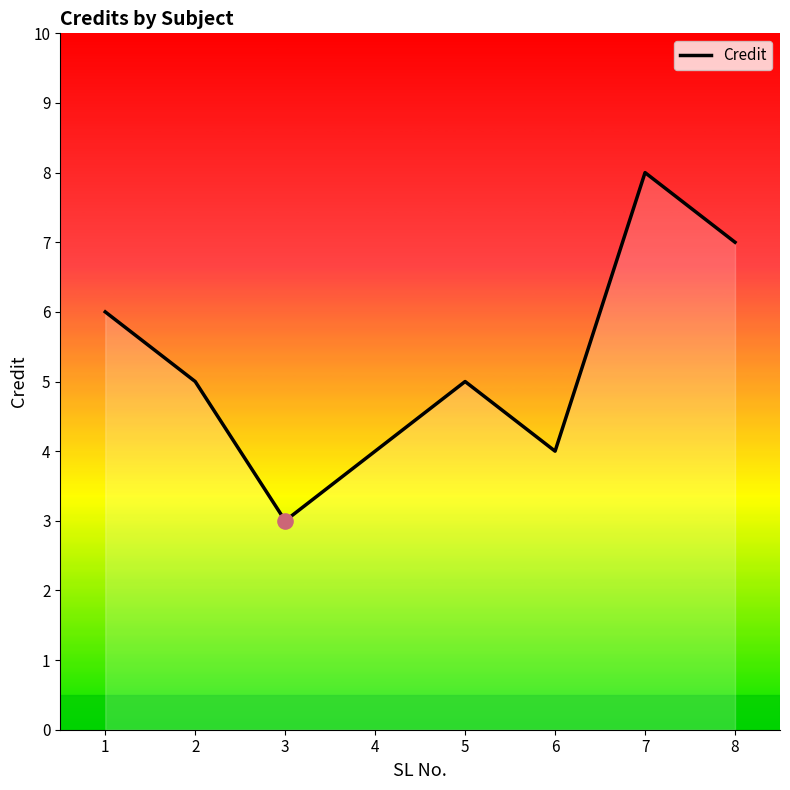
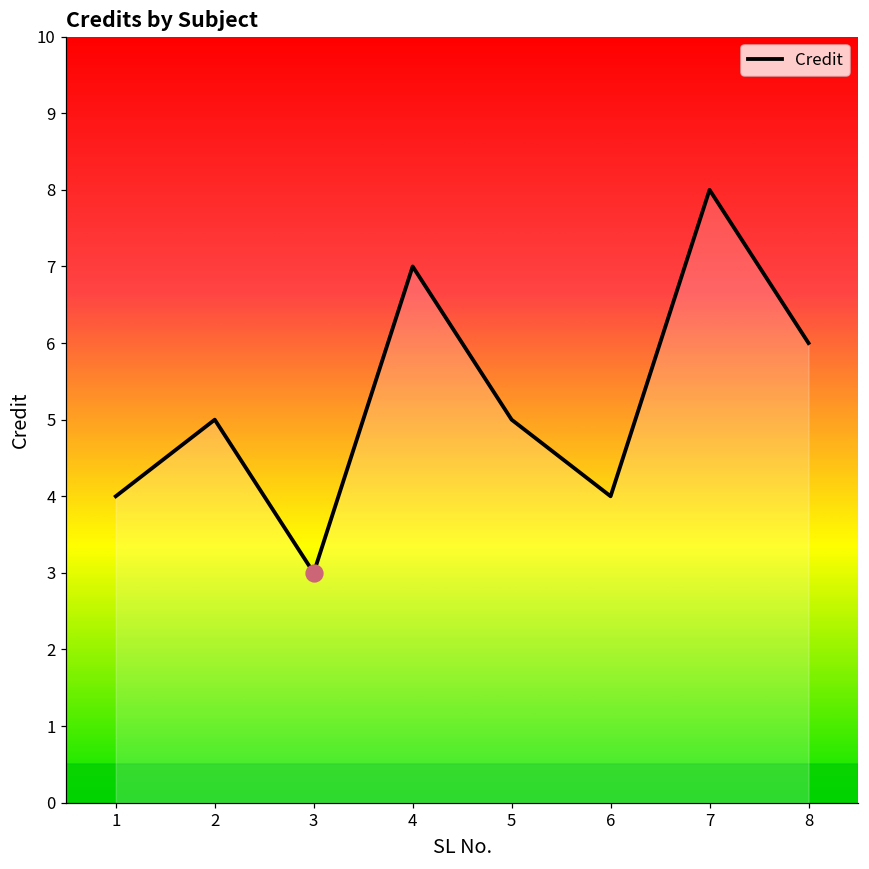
Credit, 1: 6 -> 4
Credit, 4: 4 -> 7
Credit, 8: 7 -> 6
